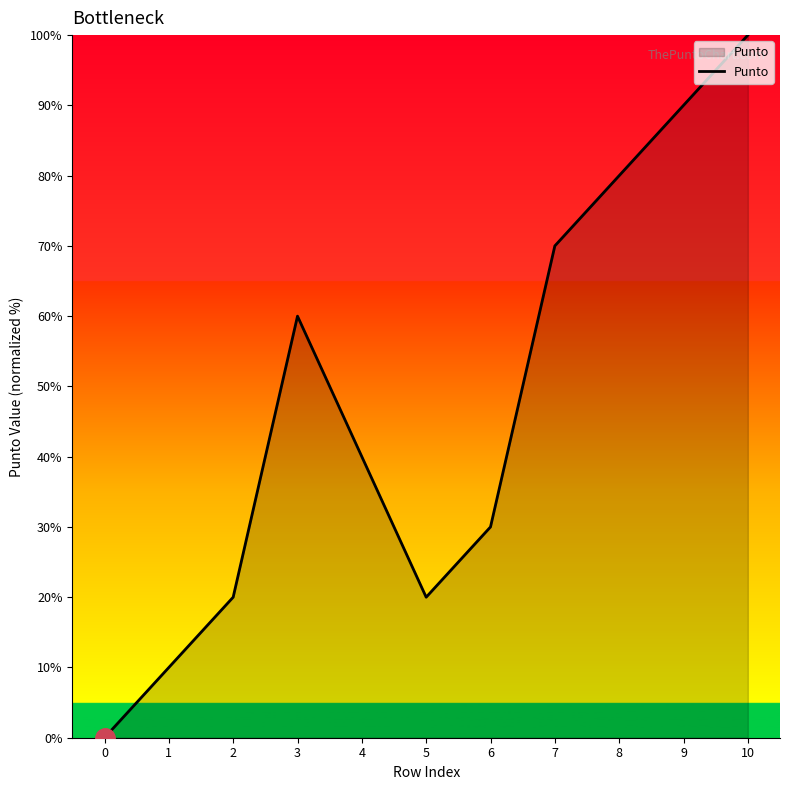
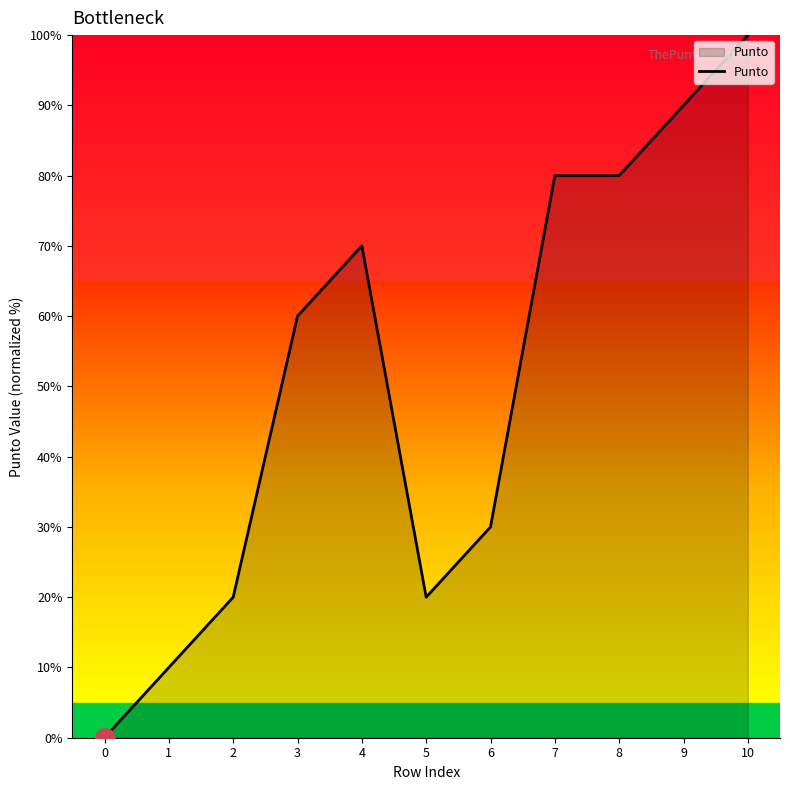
Punto, 4: 40% -> 70%
Punto, 7: 70% -> 80%
